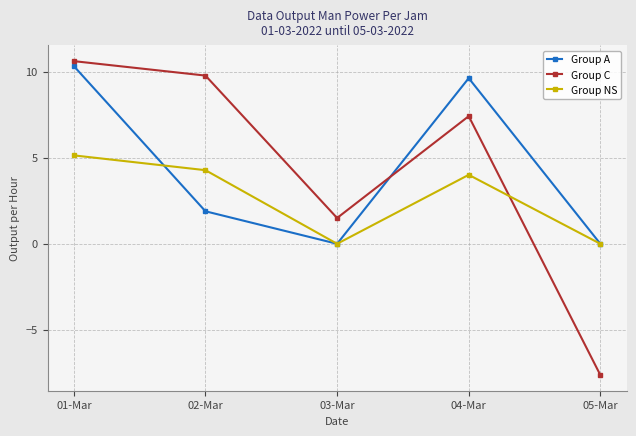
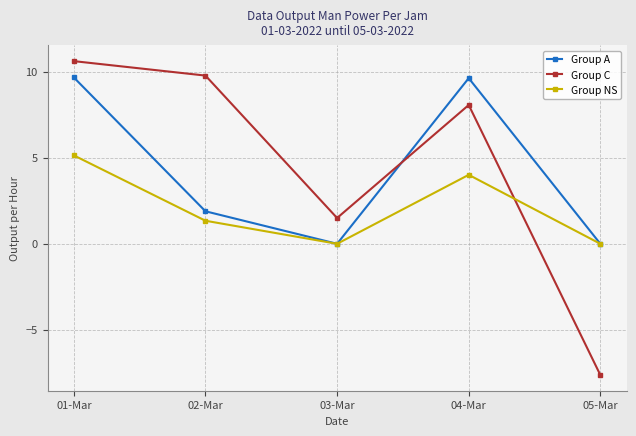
Group A, 01-Mar: 10.3 -> 9.7
Group NS, 02-Mar: 4.3 -> 1.3
Group C, 04-Mar: 7.4 -> 8.1
